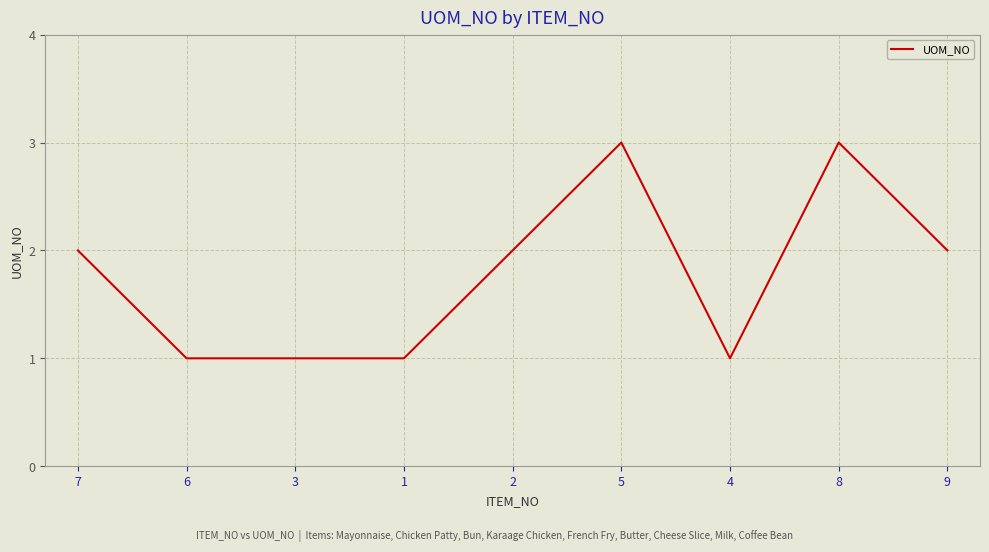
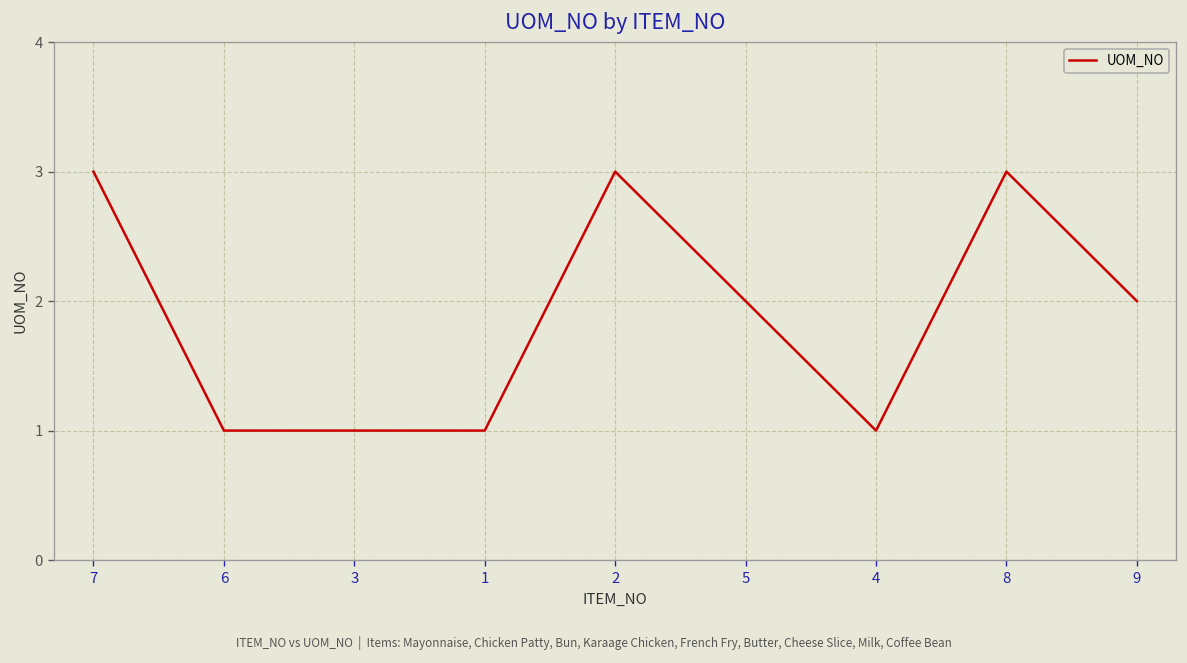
7: 2 -> 3
2: 2 -> 3
5: 3 -> 2
